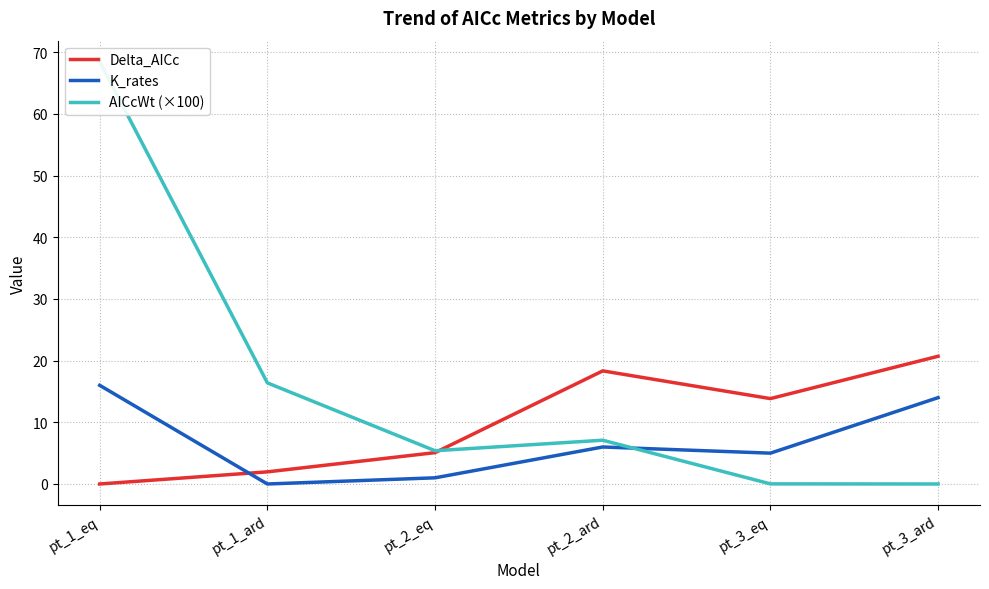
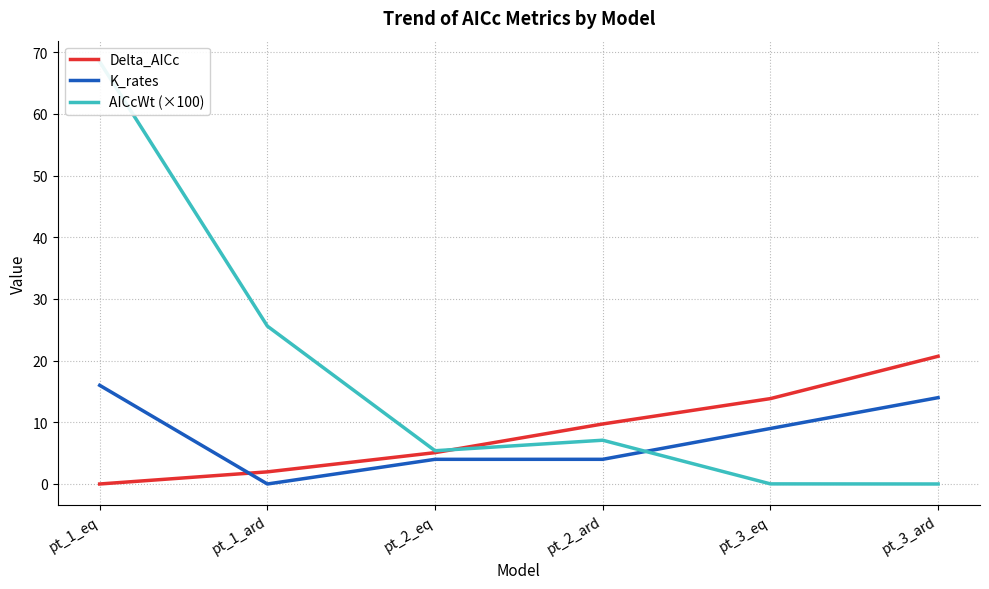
AICcWt (×100), pt_1_ard: 16 -> 26
K_rates, pt_2_eq: 1 -> 4
Delta_AICc, pt_2_ard: 18 -> 10
K_rates, pt_2_ard: 6 -> 4
K_rates, pt_3_eq: 5 -> 9
